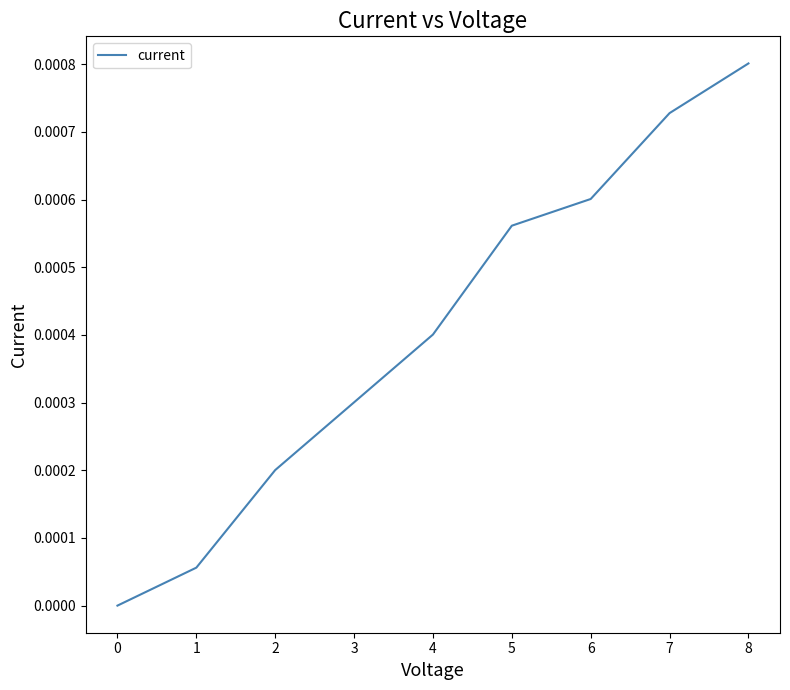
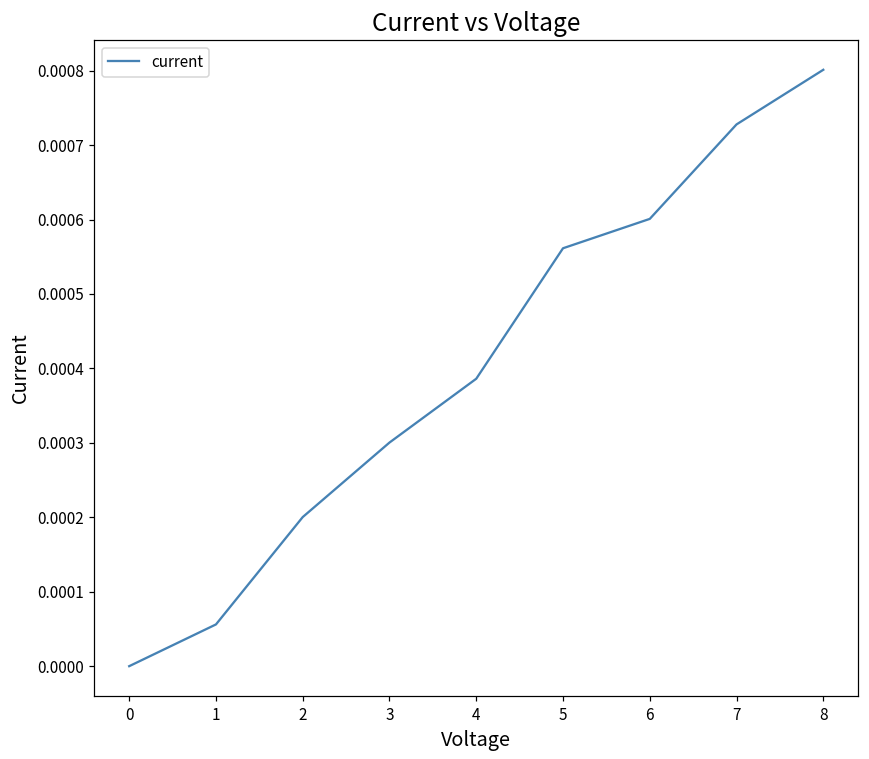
4: 0.00040 -> 0.00039
